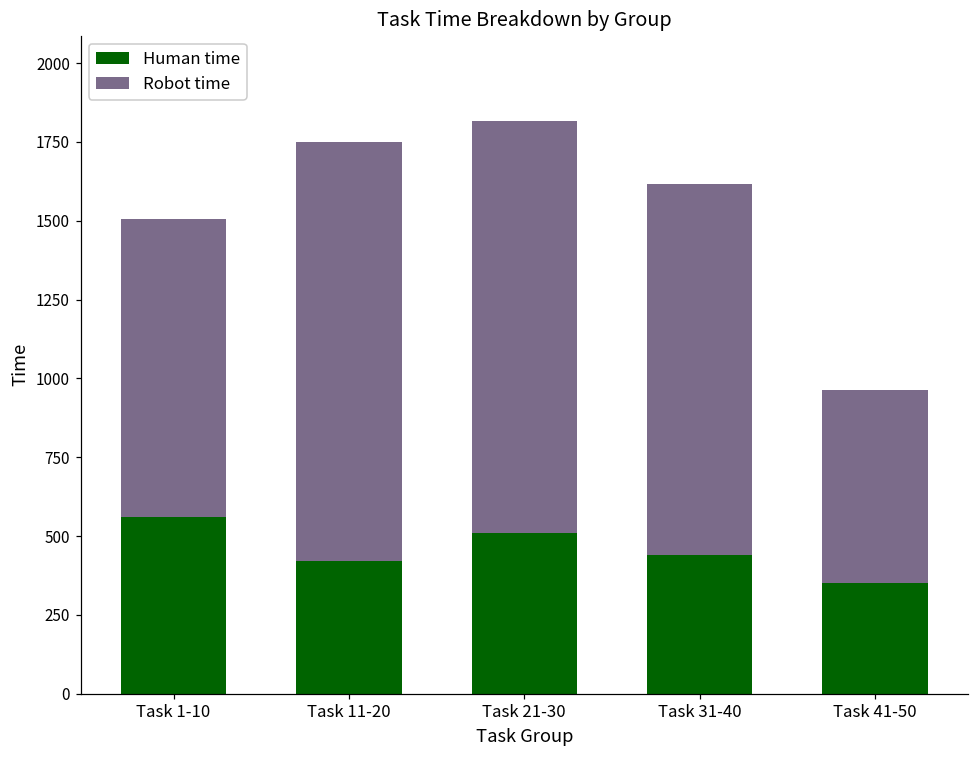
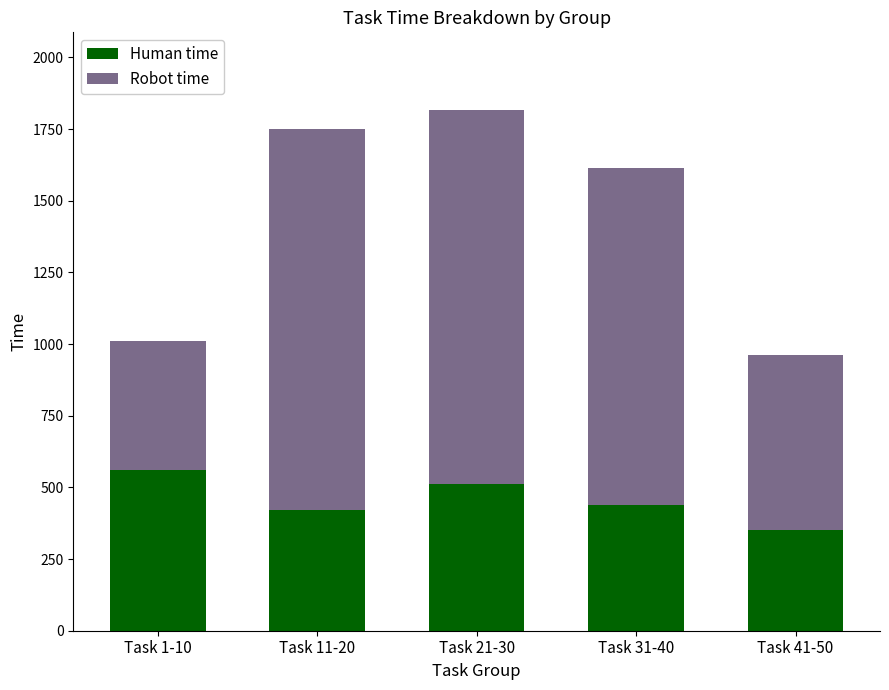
Robot time, Task 1-10: 940 -> 450
